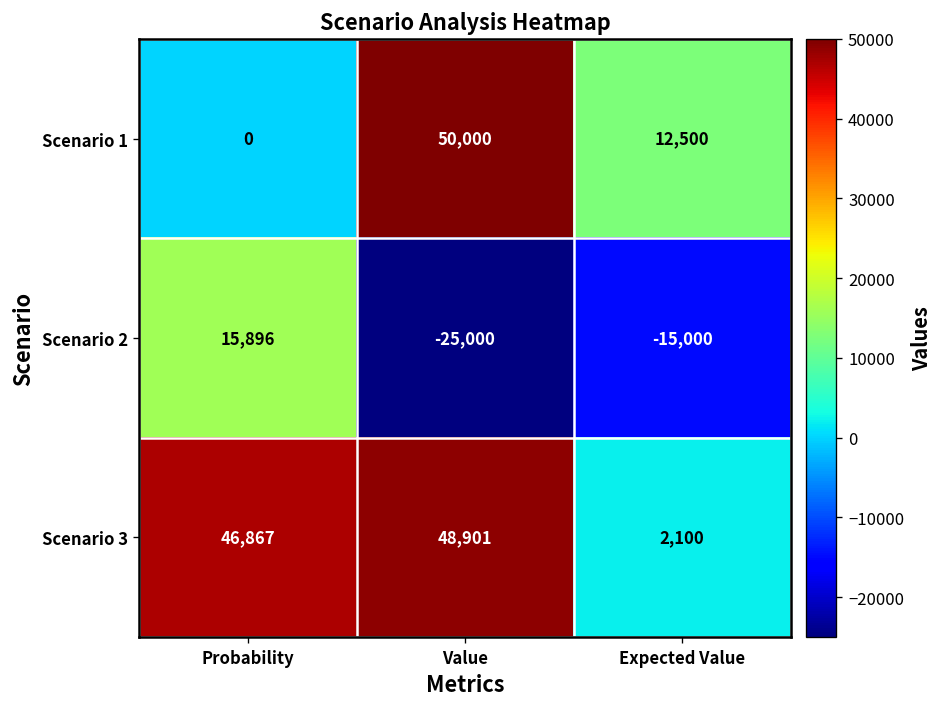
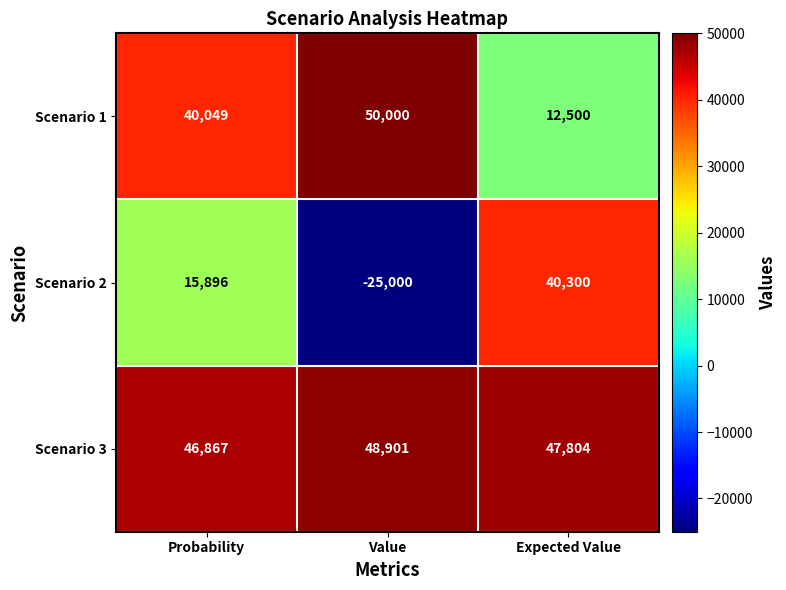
Scenario 1, Probability: 0 -> 40,049
Scenario 2, Expected Value: -15,000 -> 40,300
Scenario 3, Expected Value: 2,100 -> 47,804
